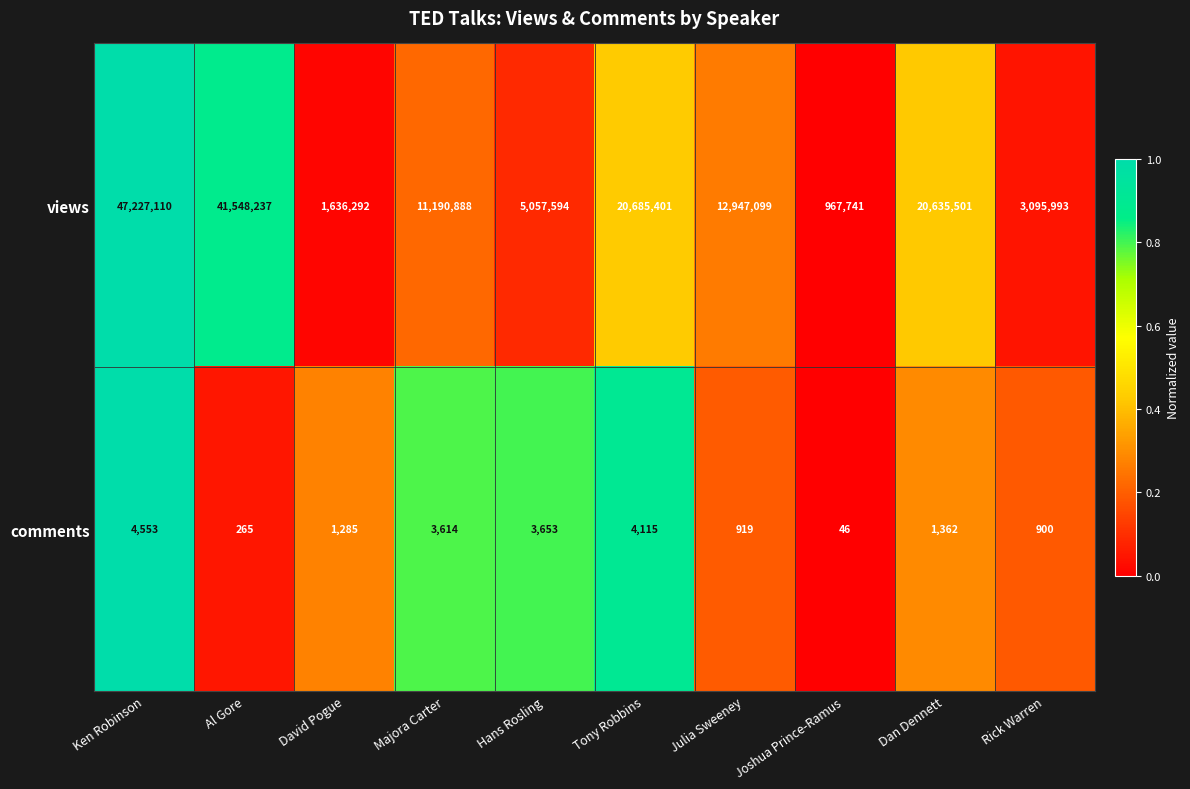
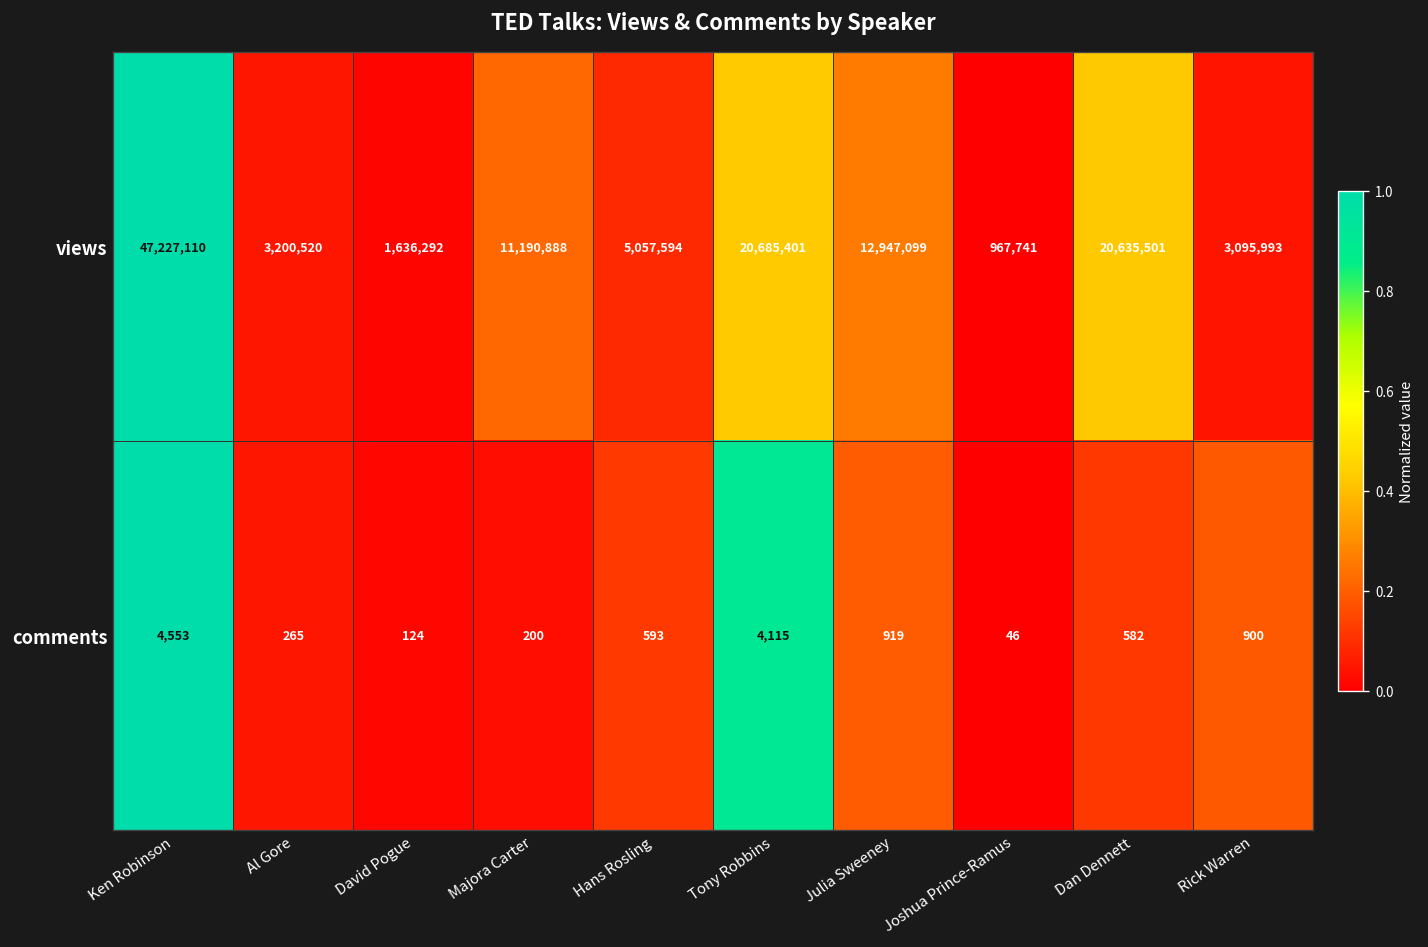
views, Al Gore: 41,548,237 -> 3,200,520
comments, David Pogue: 1,285 -> 124
comments, Majora Carter: 3,614 -> 200
comments, Hans Rosling: 3,653 -> 593
comments, Dan Dennett: 1,362 -> 582
